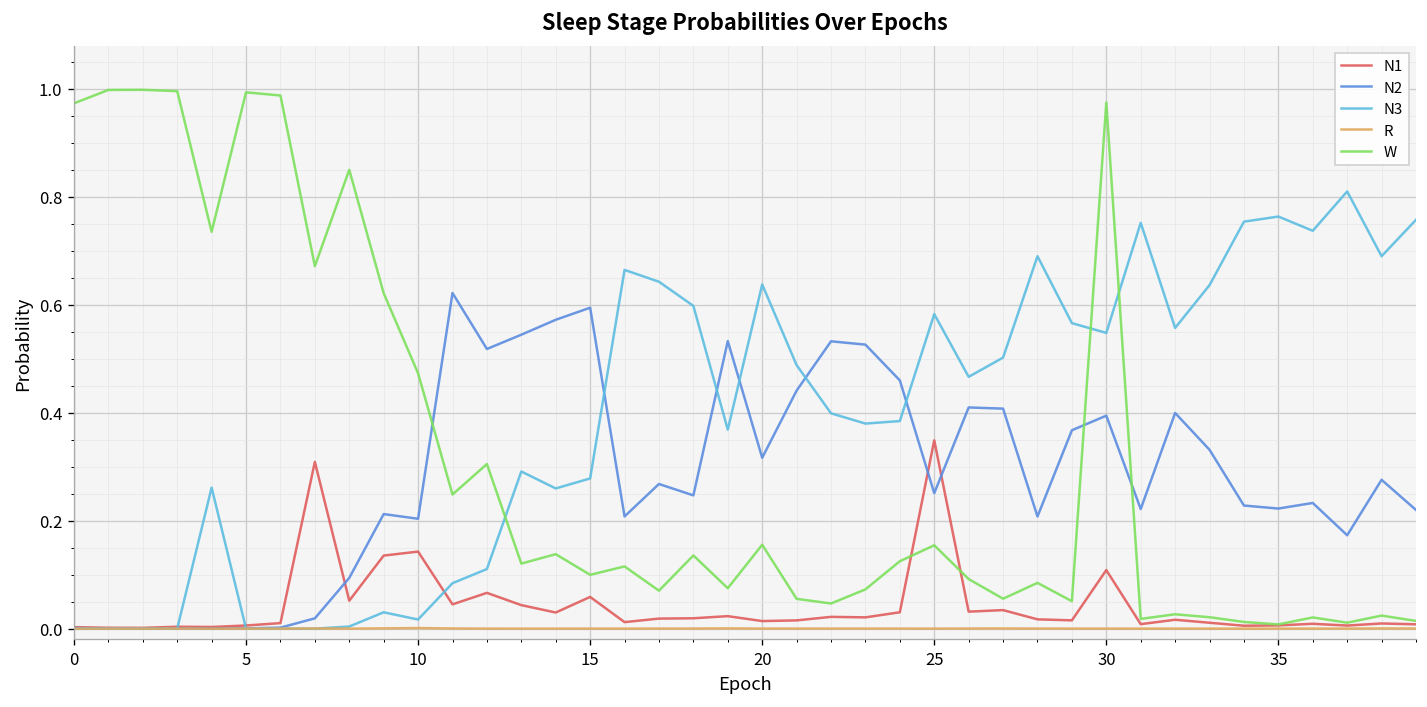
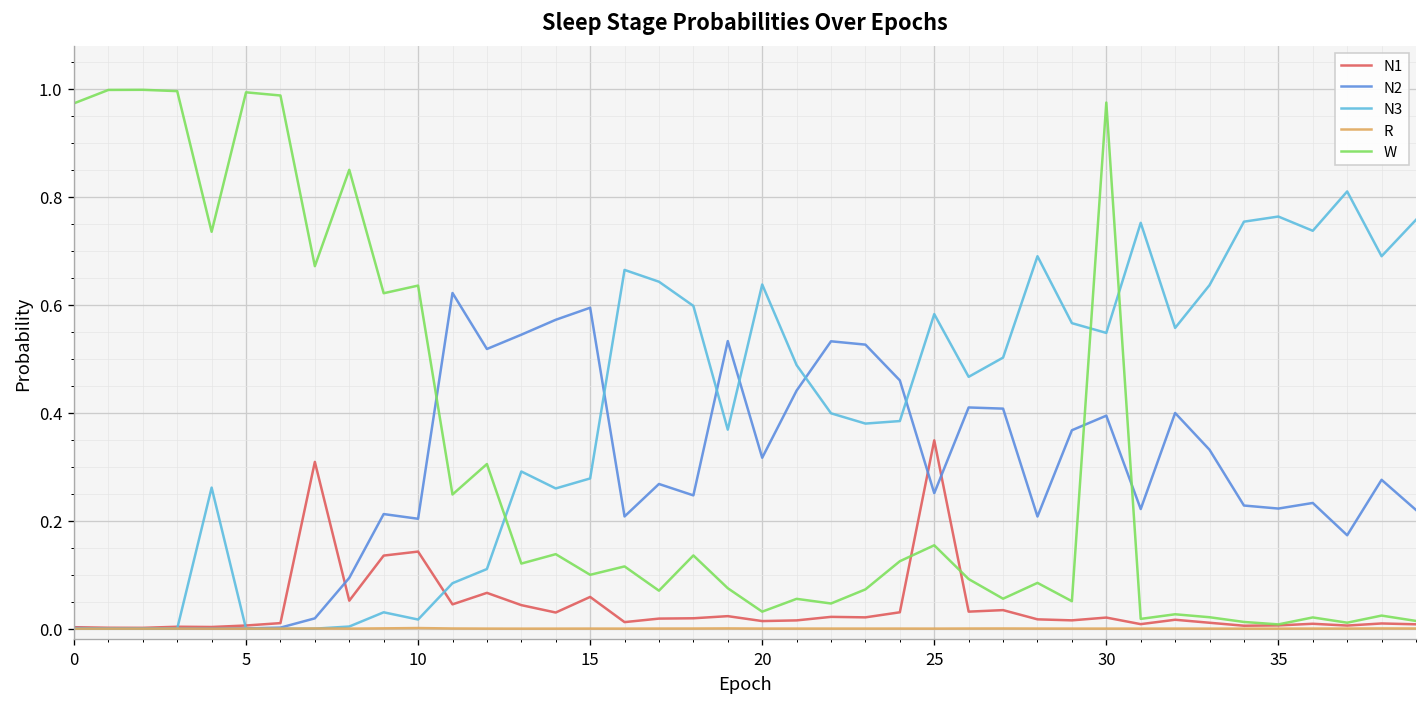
W, 10: 0.47 -> 0.64
W, 20: 0.16 -> 0.03
N1, 30: 0.11 -> 0.02
